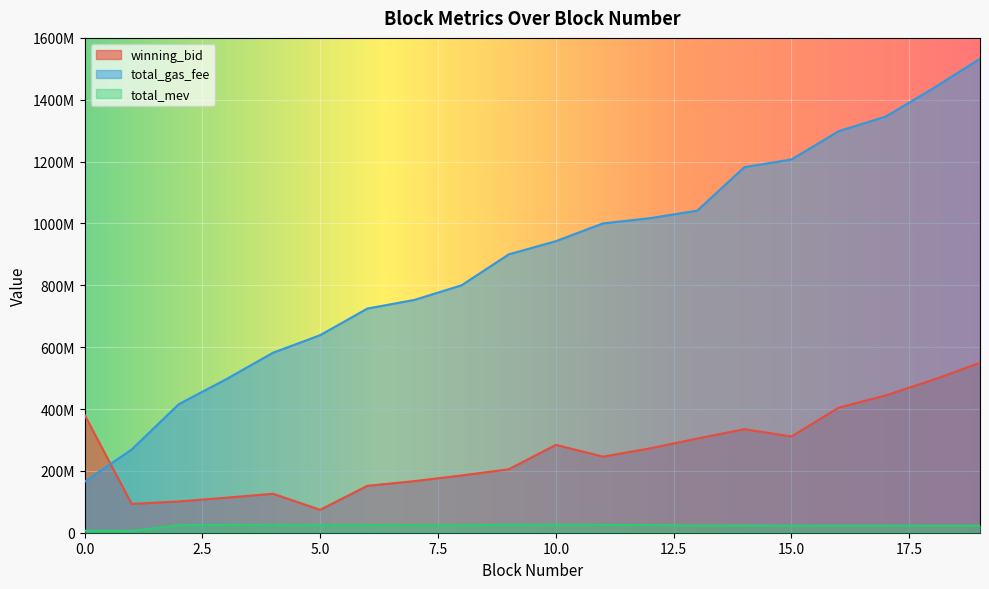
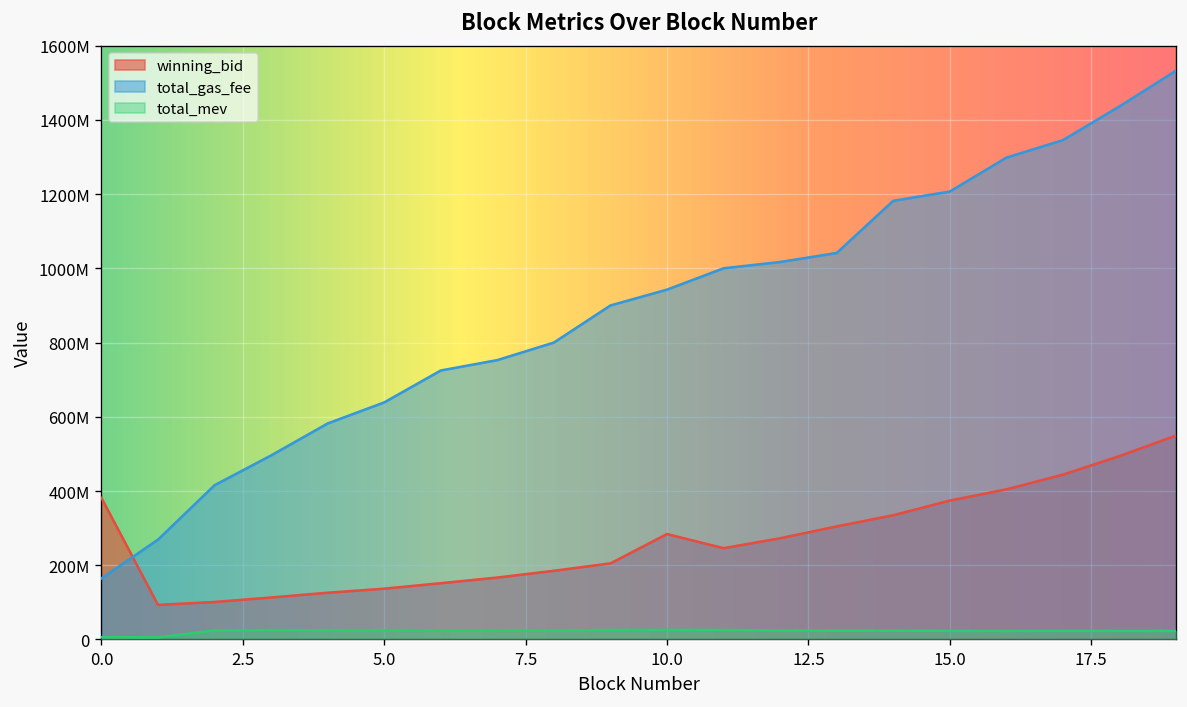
winning_bid, 5.0: 70000000 -> 140000000
winning_bid, 15.0: 310000000 -> 370000000
